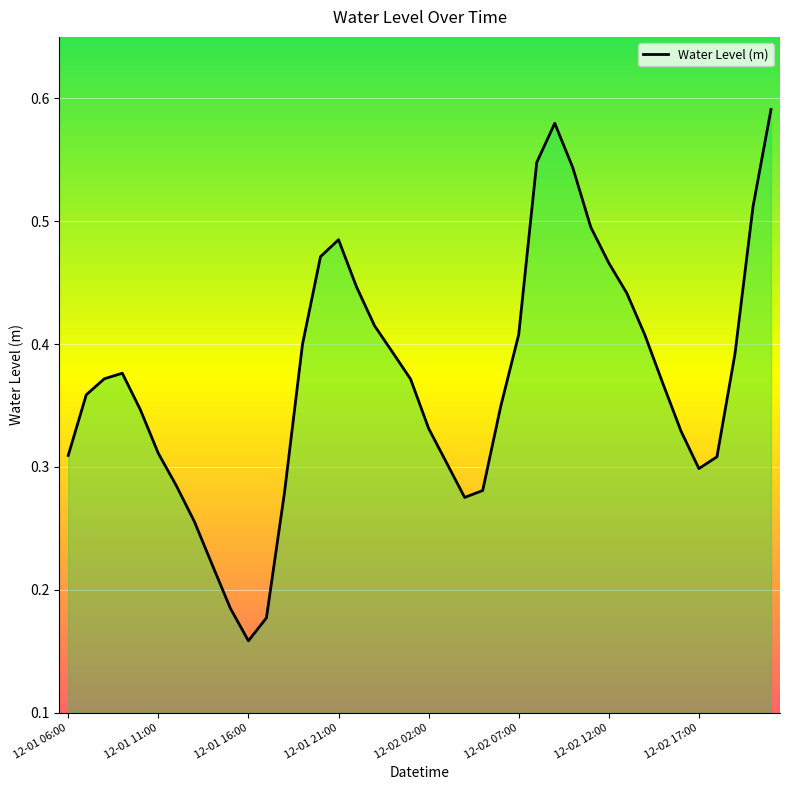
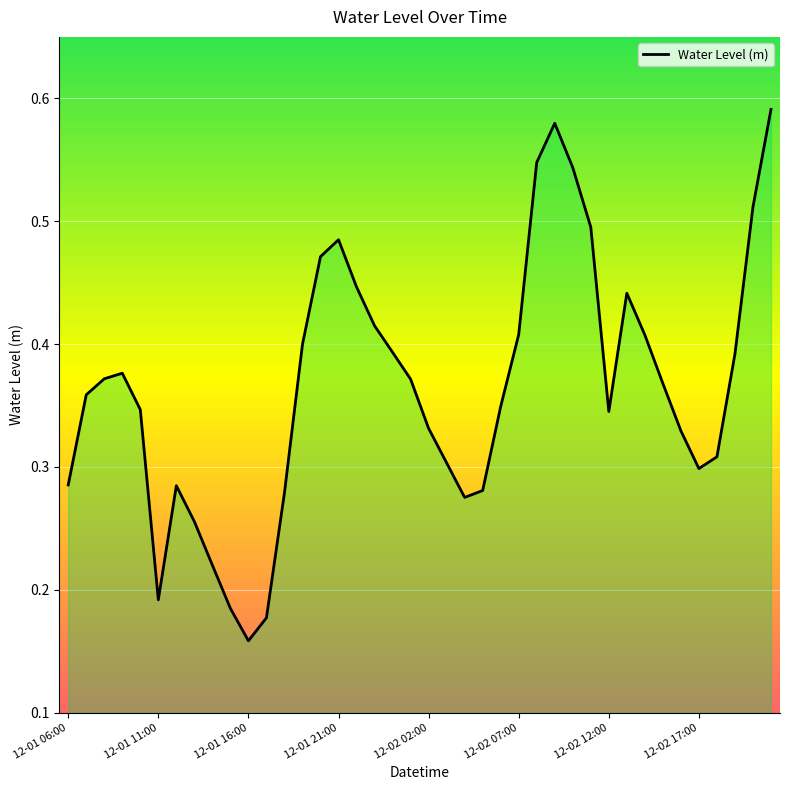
12-01 06:00: 0.309 -> 0.285
12-01 11:00: 0.311 -> 0.192
12-02 12:00: 0.466 -> 0.345
